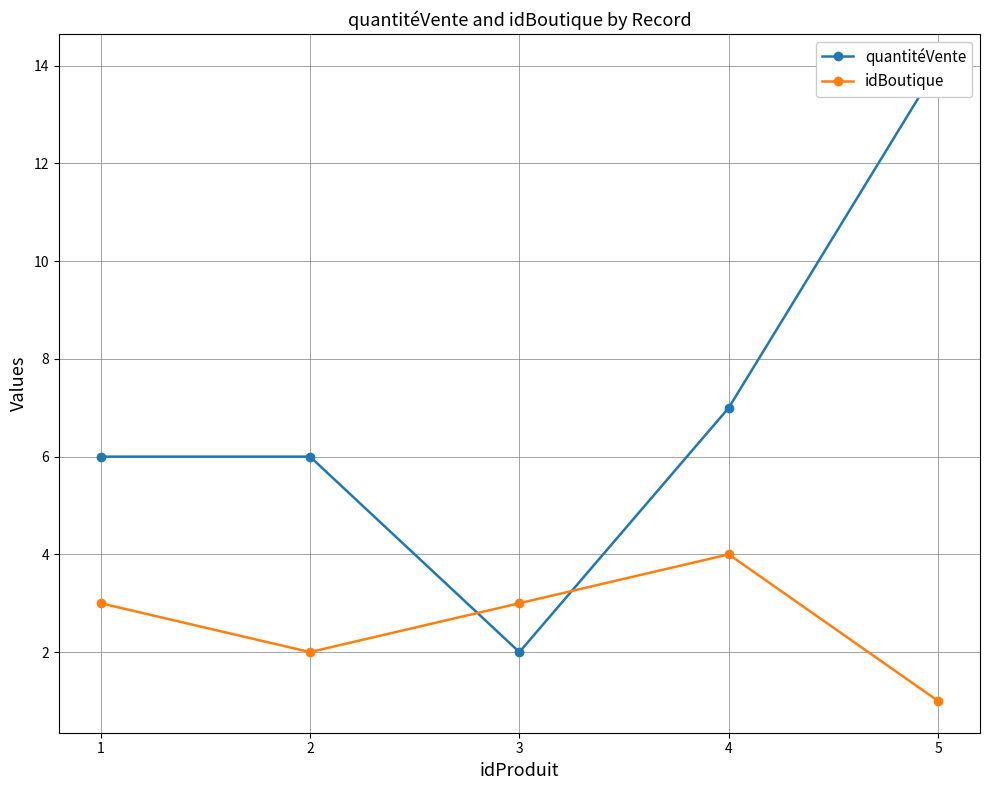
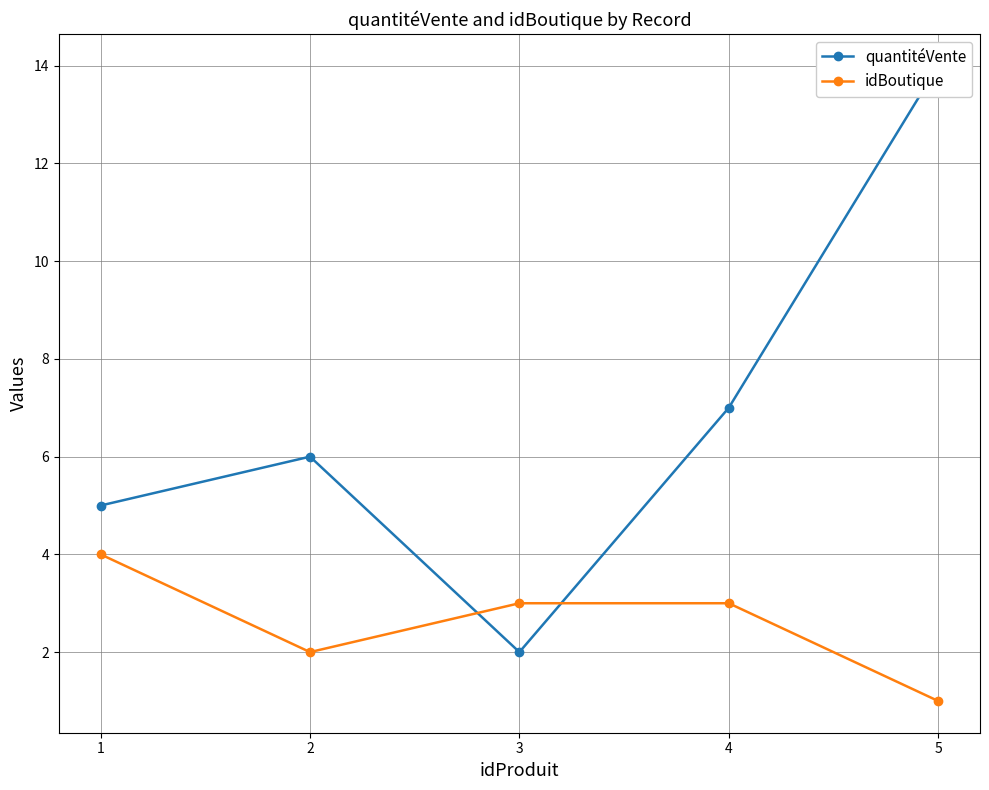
quantitéVente, 1: 6 -> 5
idBoutique, 1: 3 -> 4
idBoutique, 4: 4 -> 3
